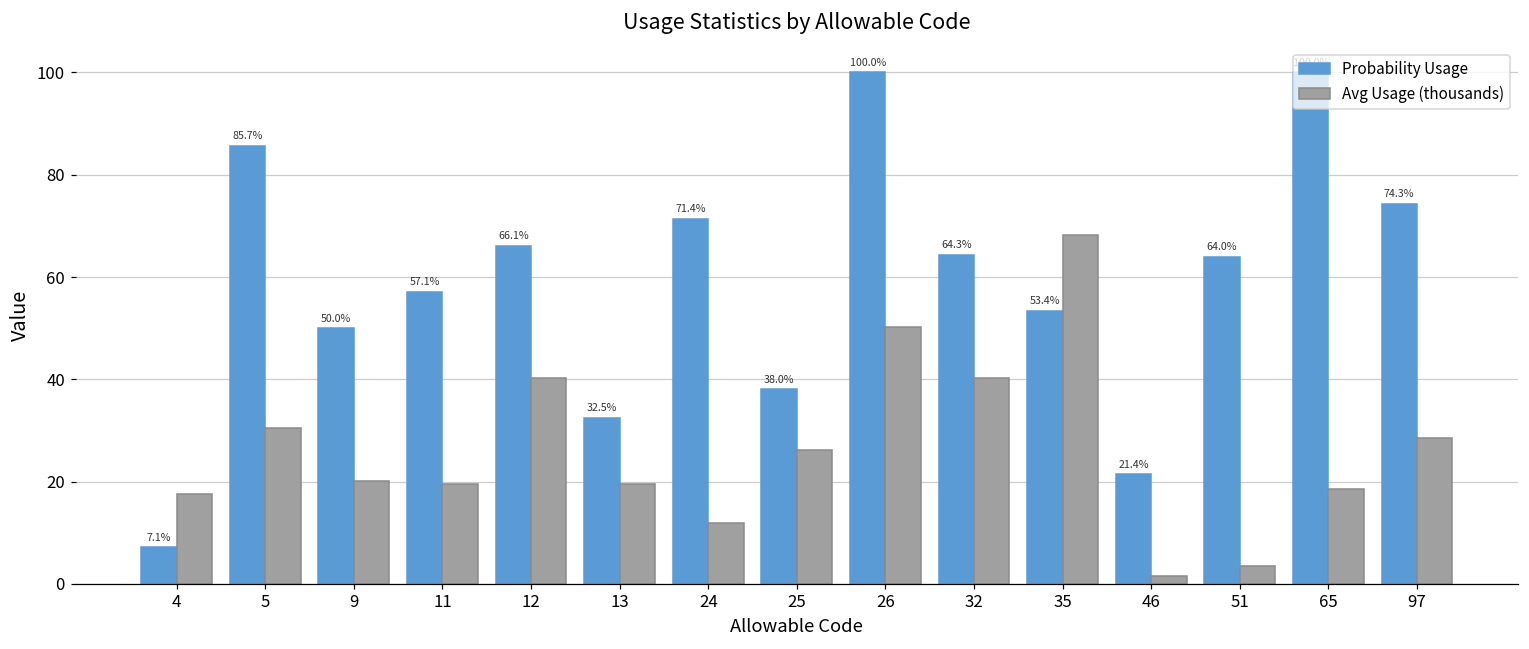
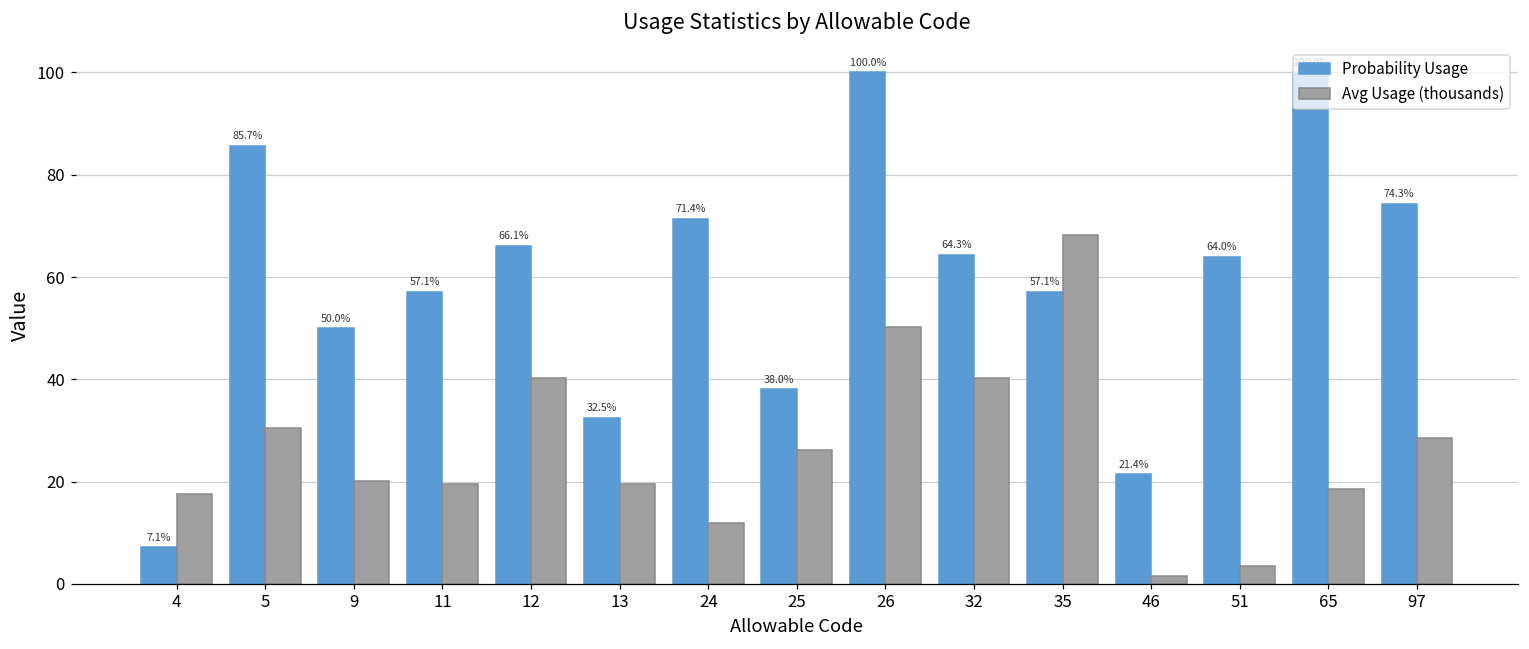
Probability Usage, 35: 53.4% -> 57.1%
